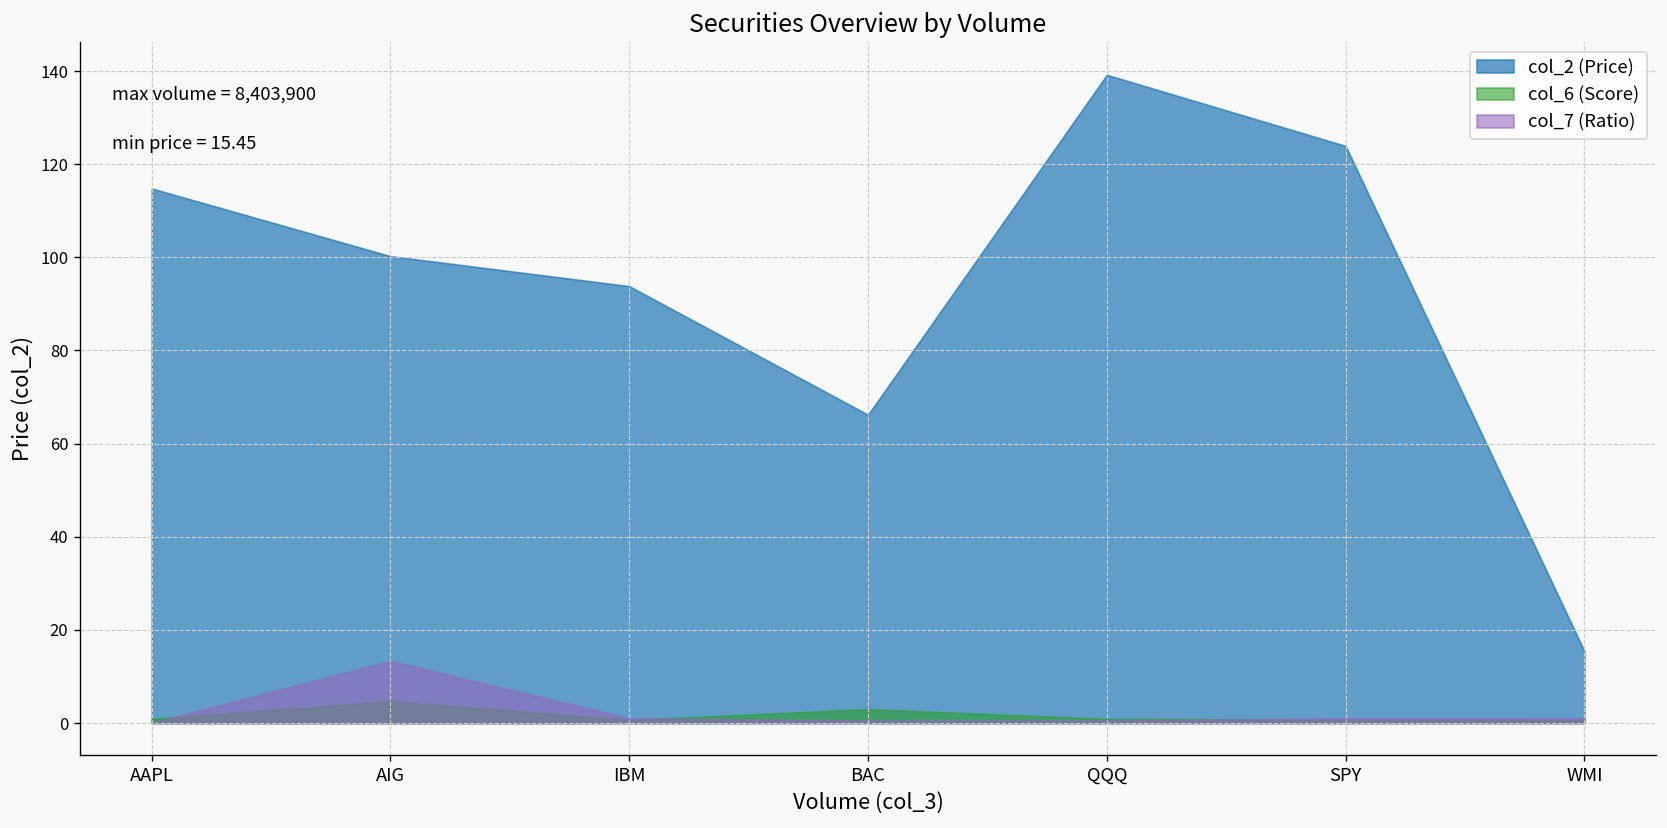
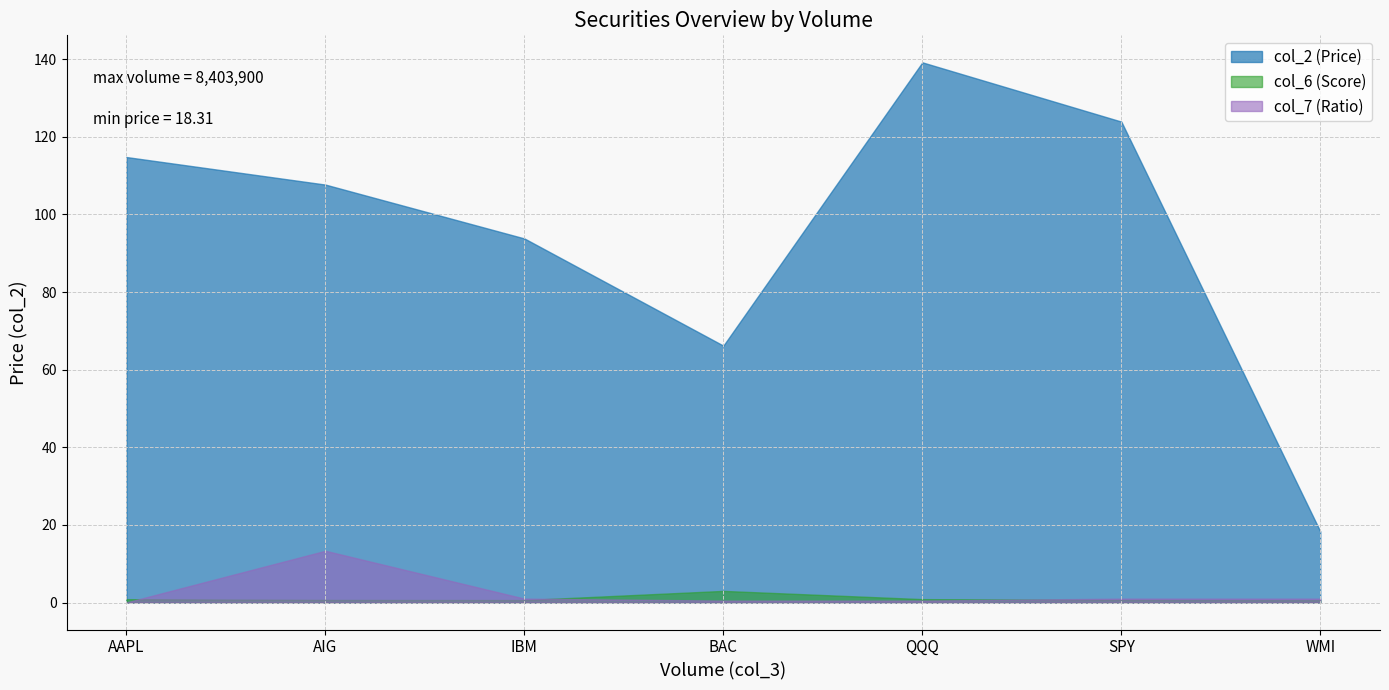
col_2 (Price), AIG: 100 -> 108
col_6 (Score), AIG: 5 -> 1
col_2 (Price), WMI: 15.45 -> 18.31
